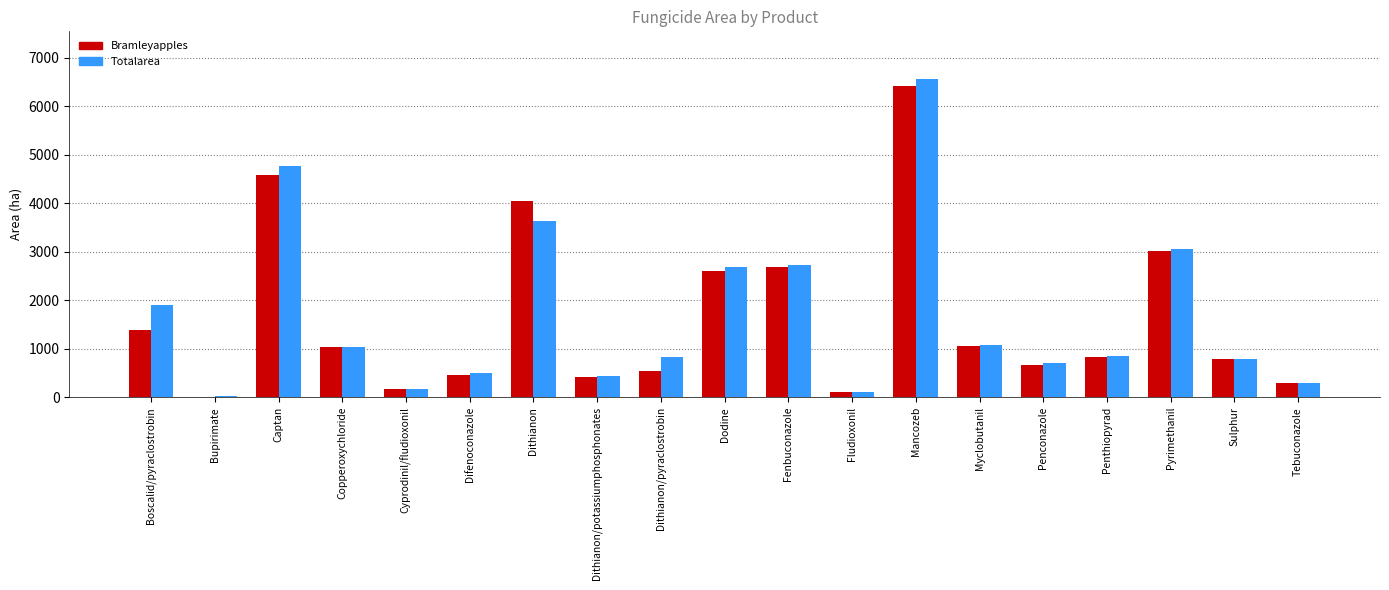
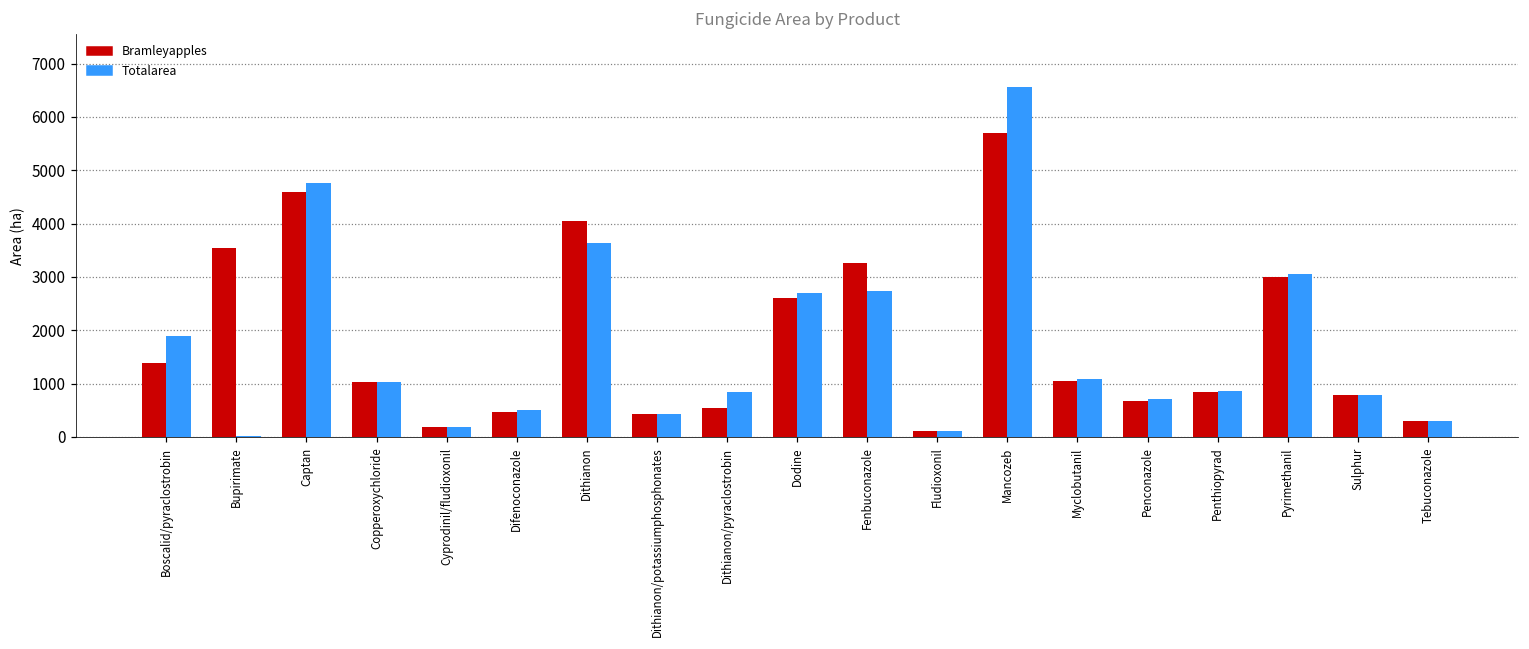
Bramleyapples, Bupirimate: 0 -> 3500
Bramleyapples, Fenbuconazole: 2700 -> 3300
Bramleyapples, Mancozeb: 6400 -> 5700
